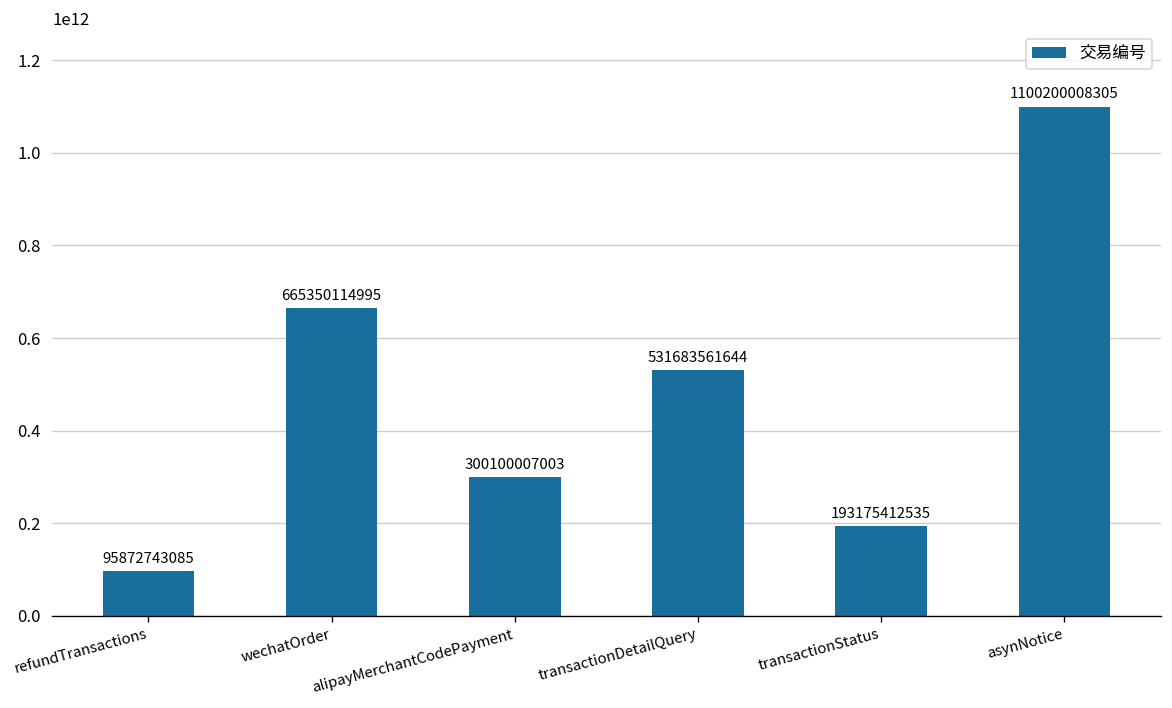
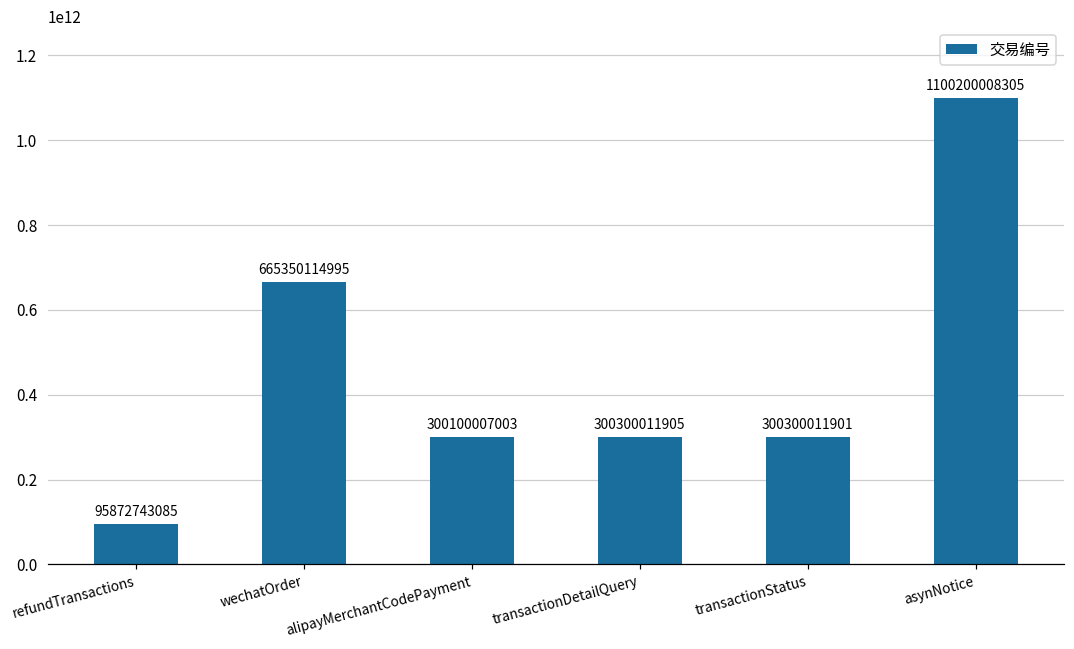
transactionDetailQuery: 531683561644 -> 300300011905
transactionStatus: 193175412535 -> 300300011901
